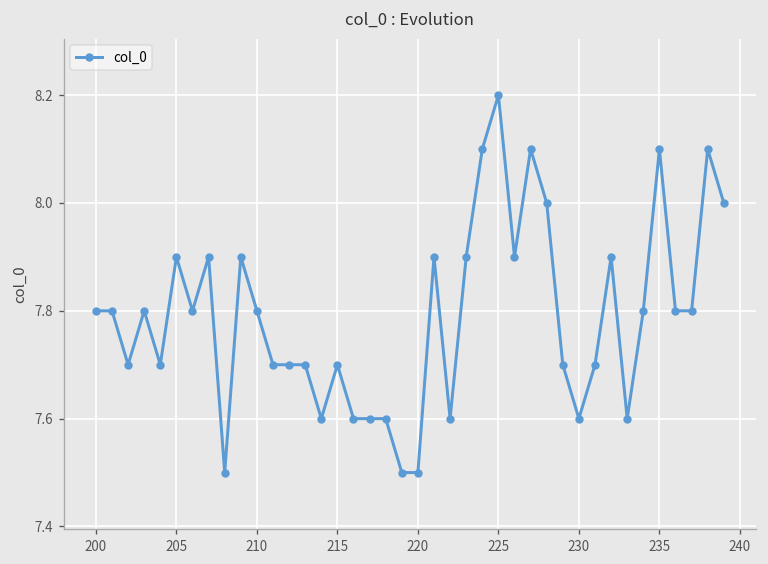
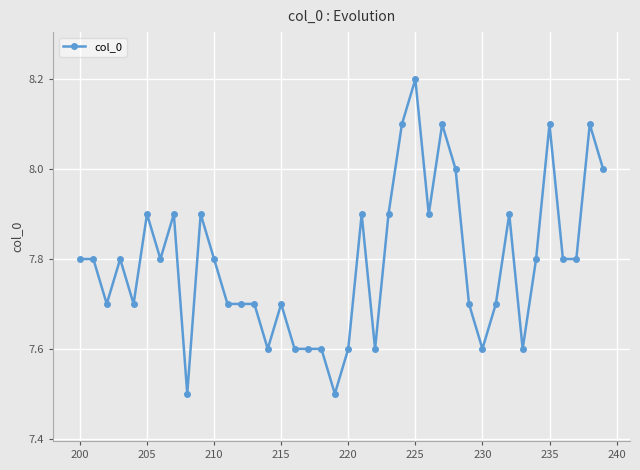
220: 7.5 -> 7.6
